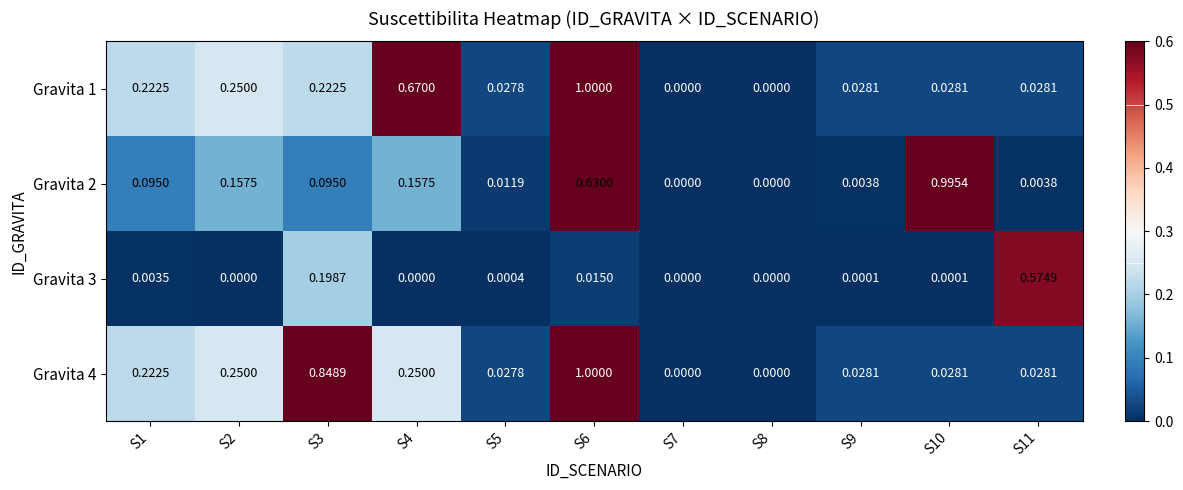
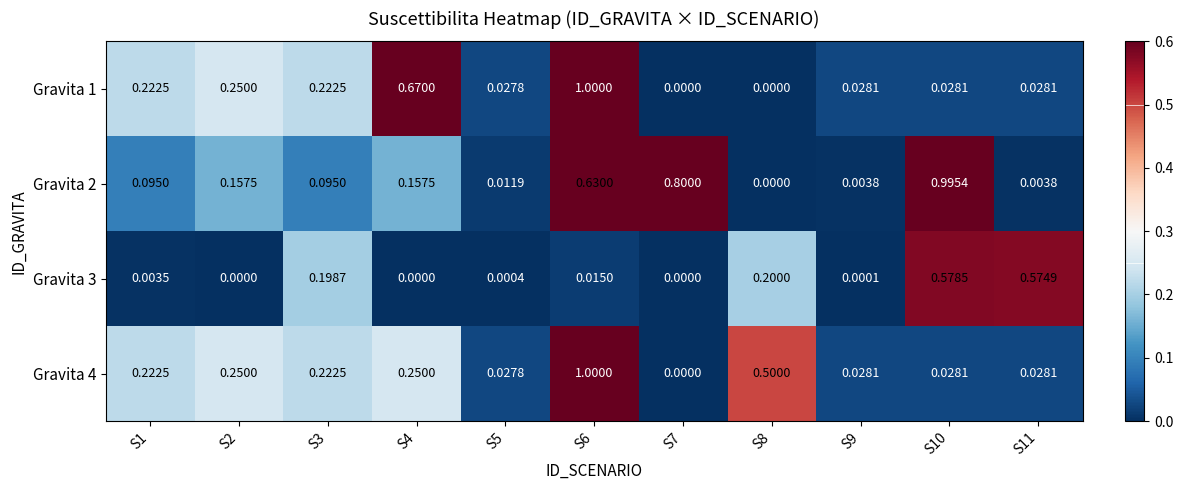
Gravita 2, S7: 0.0000 -> 0.8000
Gravita 3, S8: 0.0000 -> 0.2000
Gravita 3, S10: 0.0001 -> 0.5785
Gravita 4, S3: 0.8489 -> 0.2225
Gravita 4, S8: 0.0000 -> 0.5000
